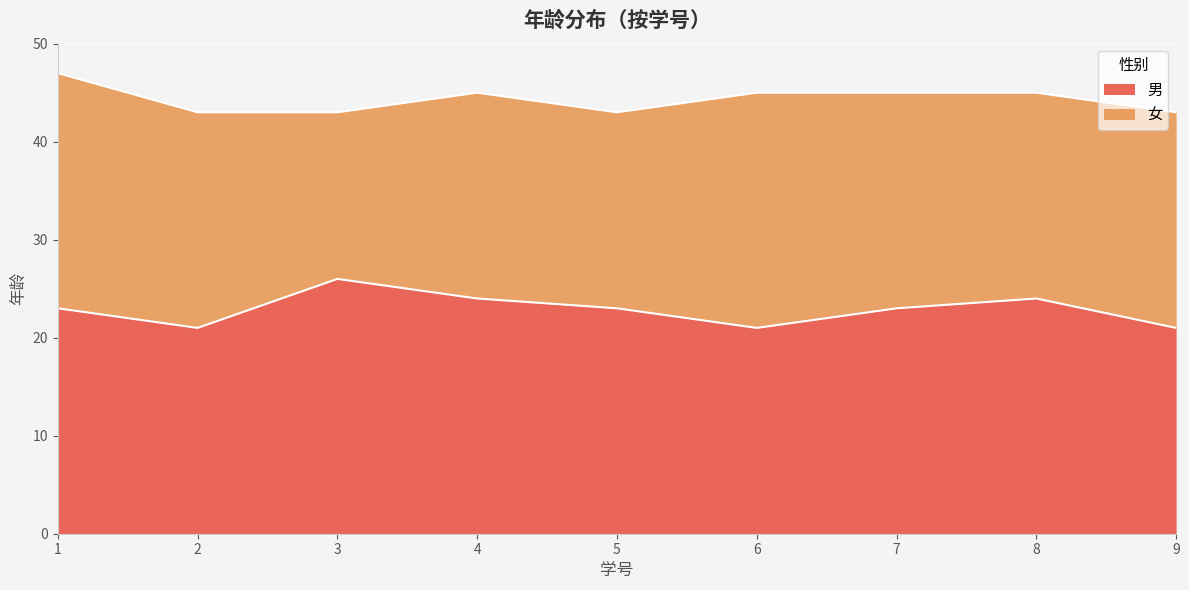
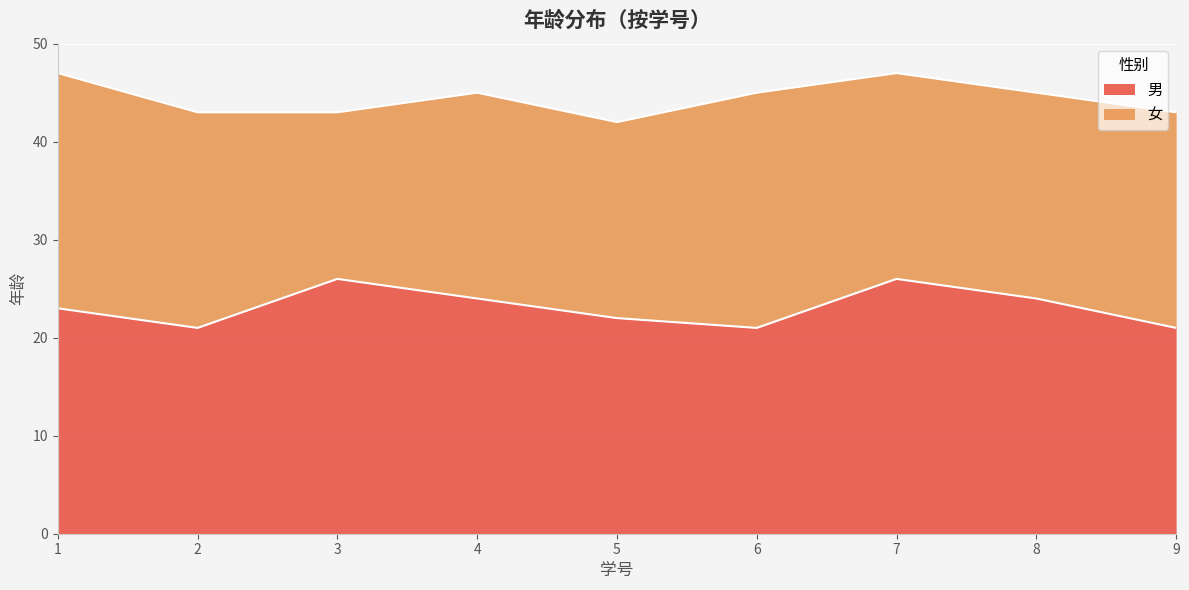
男, 5: 23 -> 22
男, 7: 23 -> 26
女, 7: 22 -> 21
